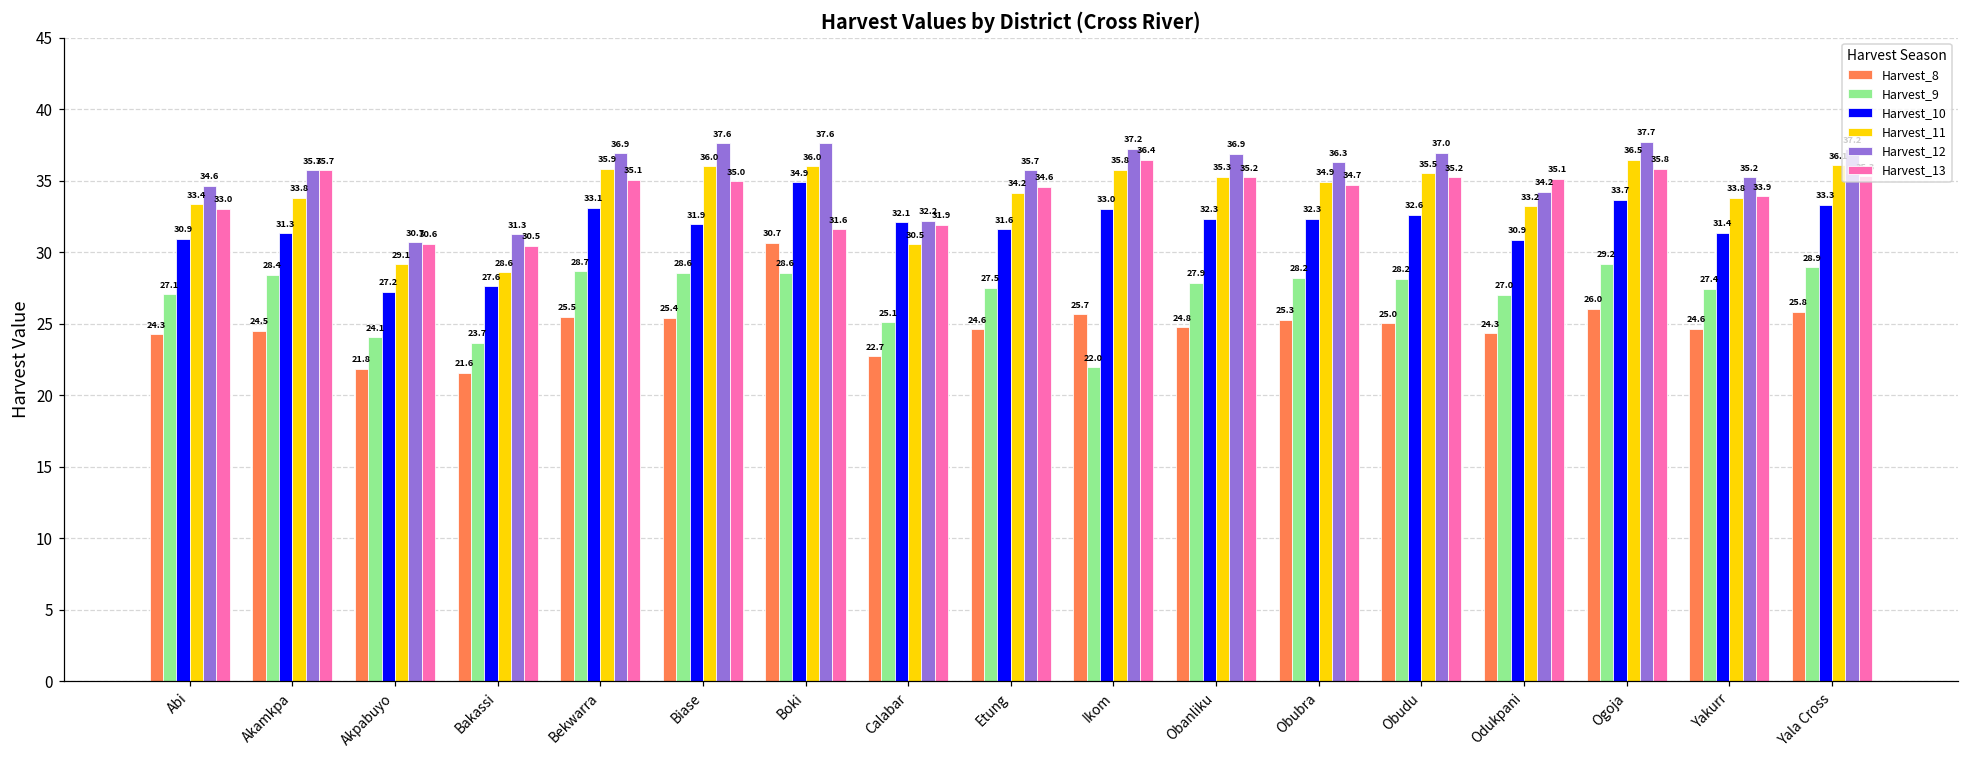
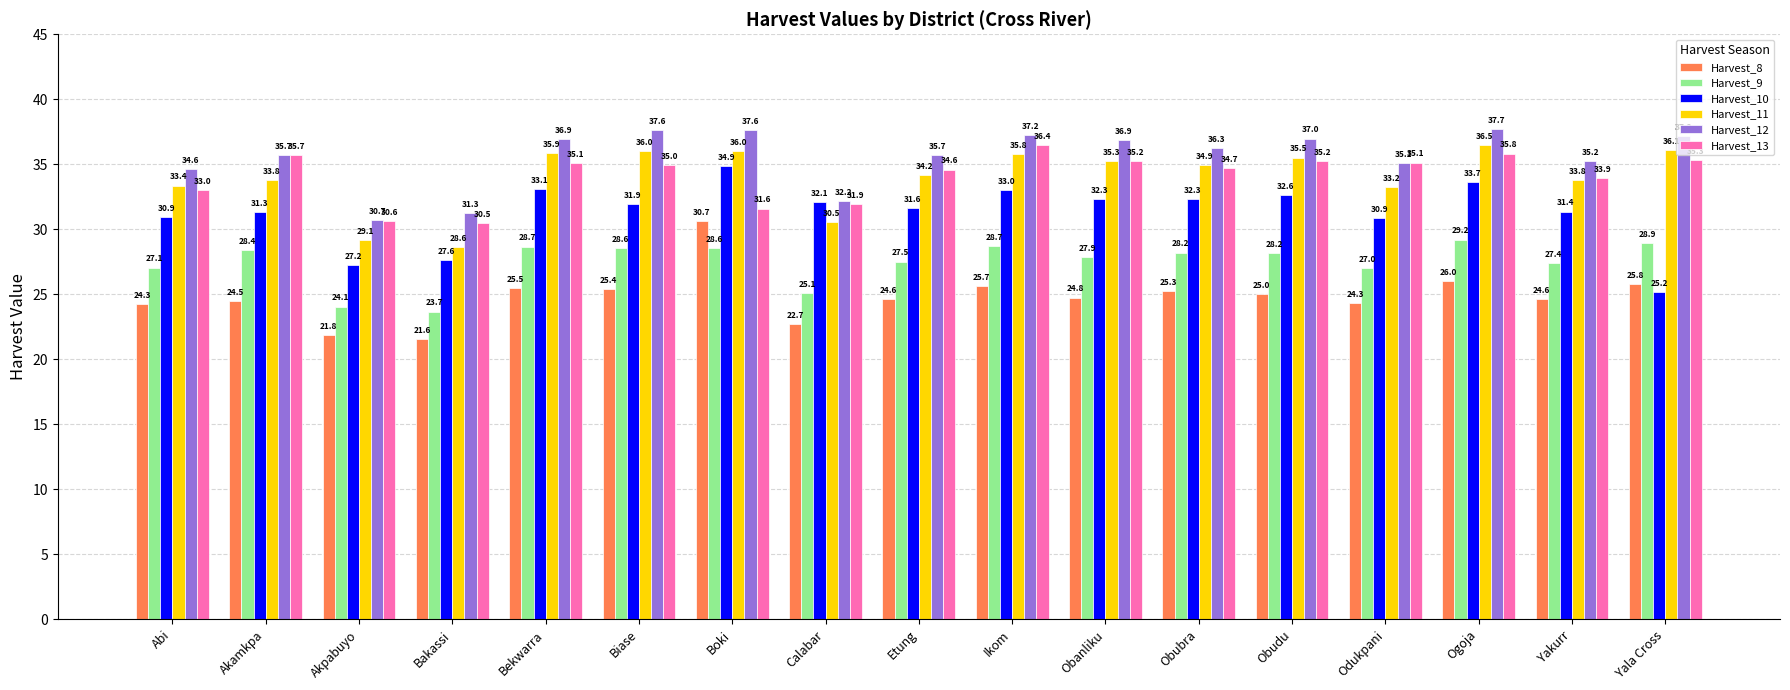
Harvest_9, Ikom: 22.0 -> 28.7
Harvest_12, Odukpani: 34.2 -> 35.1
Harvest_10, Yala Cross: 33.3 -> 25.2
